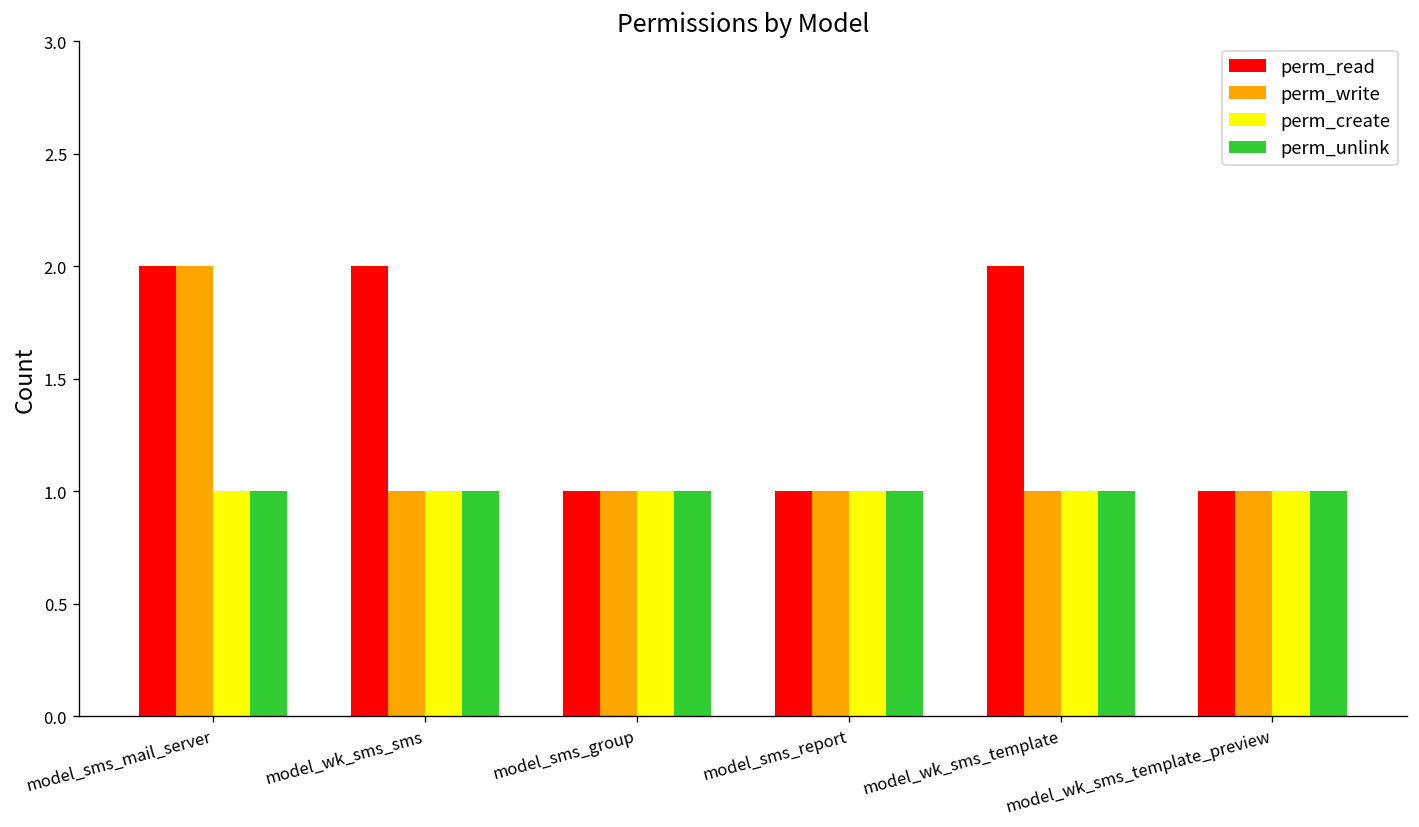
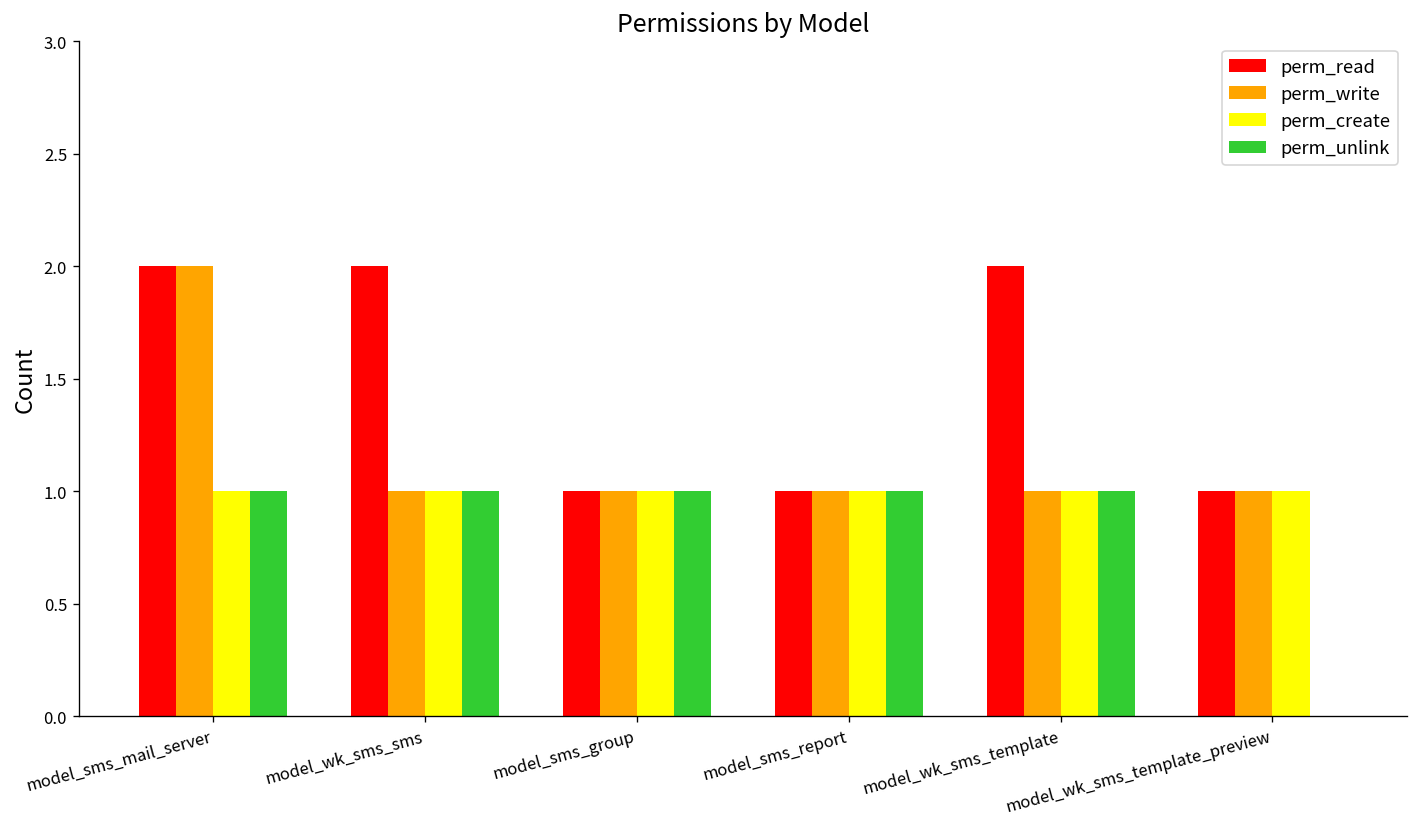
perm_unlink, model_wk_sms_template_preview: 1 -> 0
